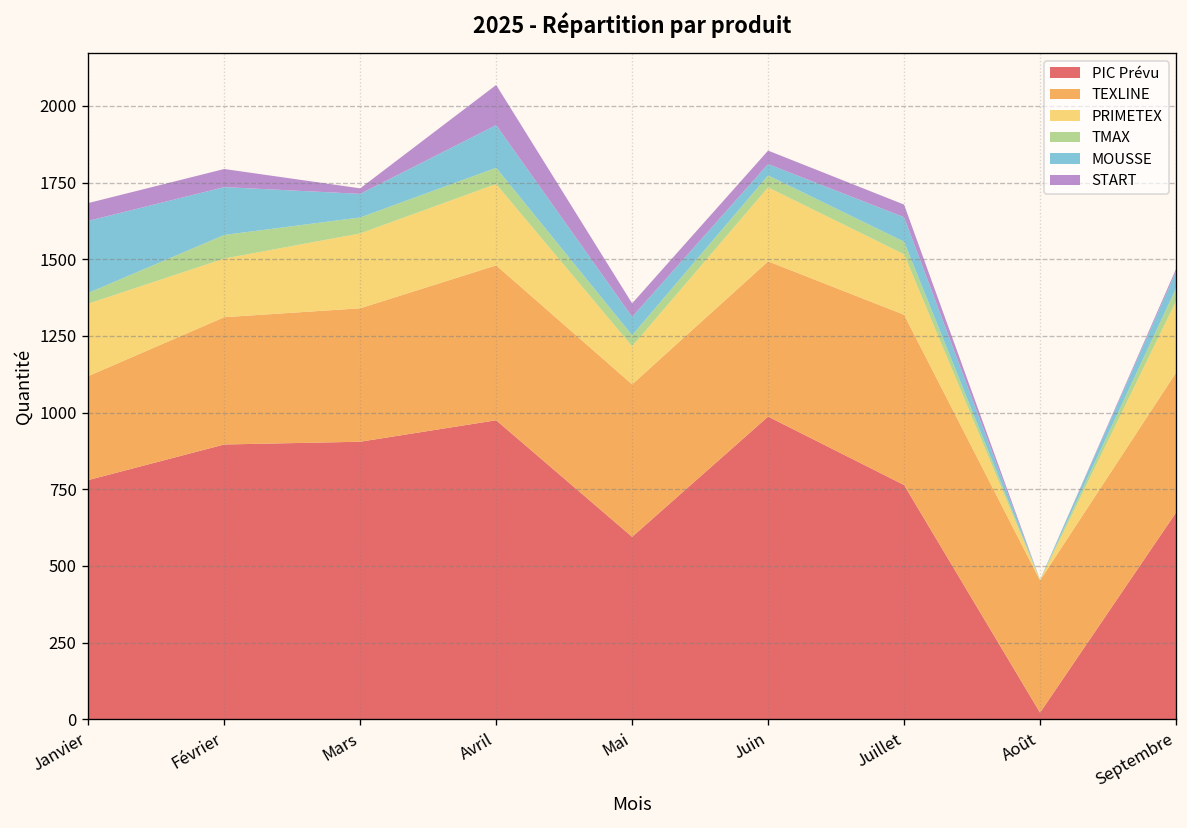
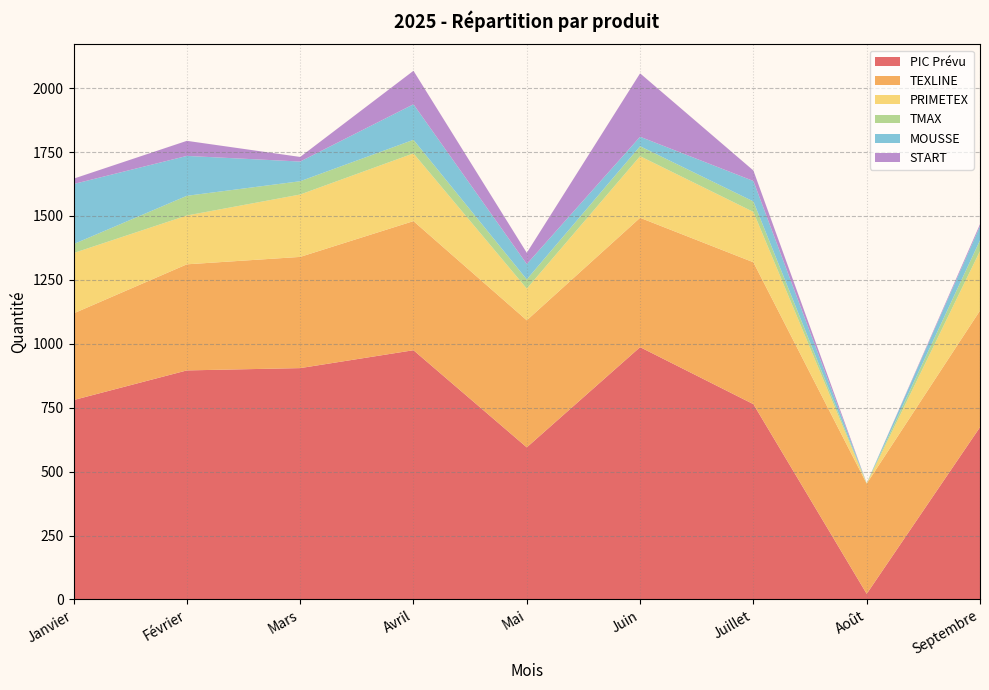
START, Janvier: 60 -> 20
START, Juin: 40 -> 250
